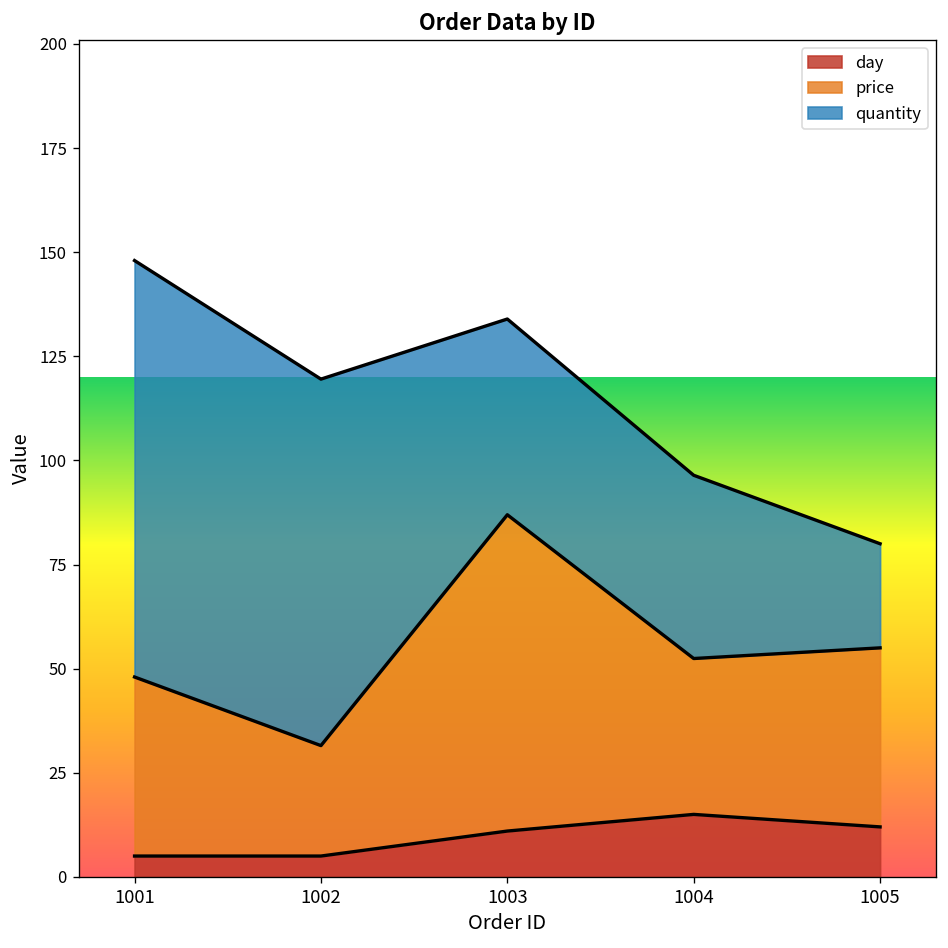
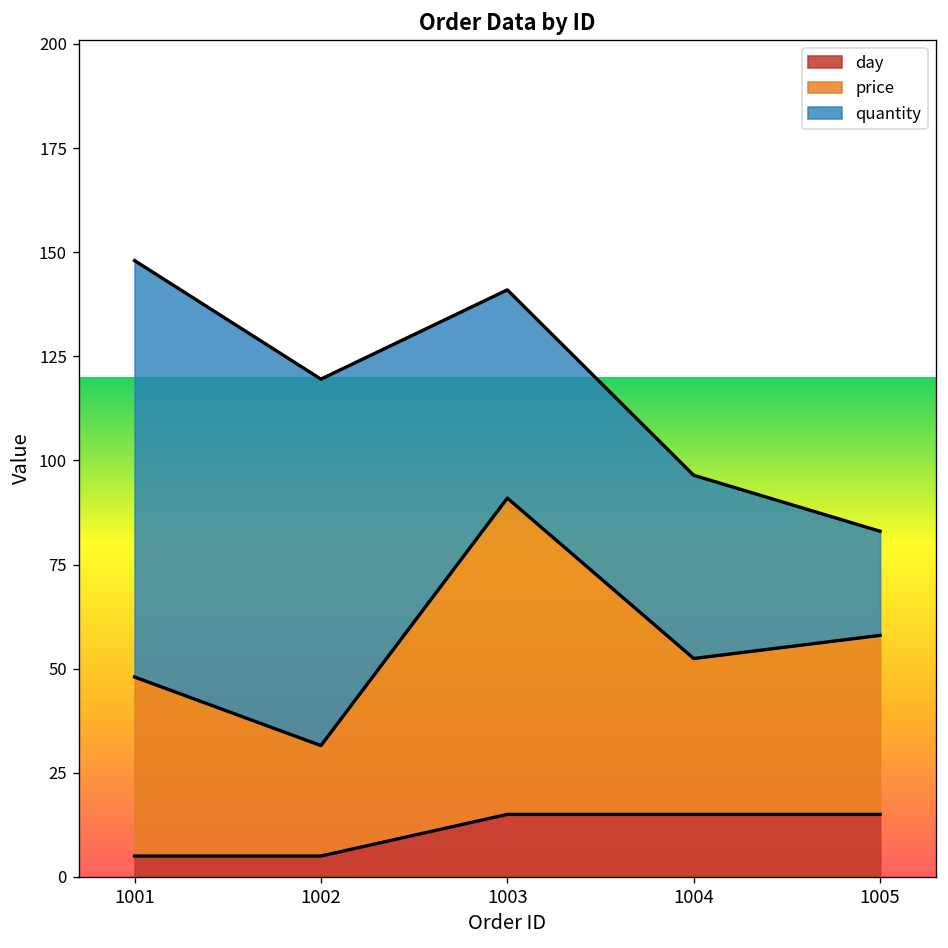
day, 1003: 11 -> 15
quantity, 1003: 47 -> 50
day, 1005: 12 -> 15
